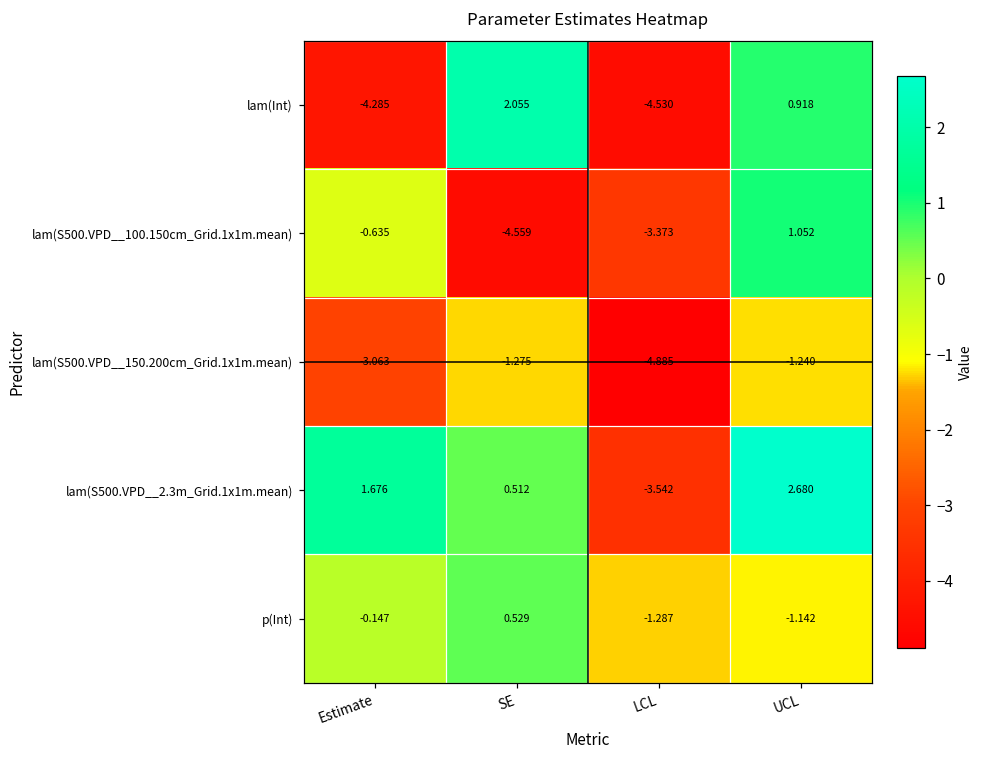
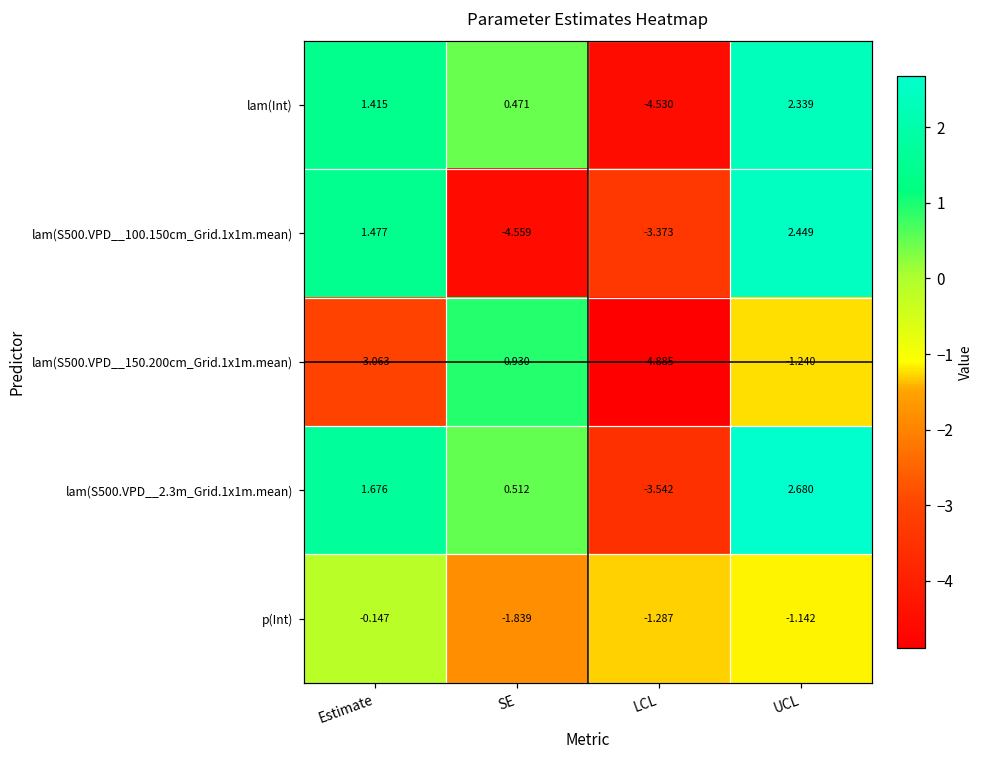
lam(Int), Estimate: -4.285 -> 1.415
lam(Int), SE: 2.055 -> 0.471
lam(Int), UCL: 0.918 -> 2.339
lam(S500.VPD__100.150cm_Grid.1x1m.mean), Estimate: -0.635 -> 1.477
lam(S500.VPD__100.150cm_Grid.1x1m.mean), UCL: 1.052 -> 2.449
lam(S500.VPD__150.200cm_Grid.1x1m.mean), SE: -1.275 -> 0.930
p(Int), SE: 0.529 -> -1.839
